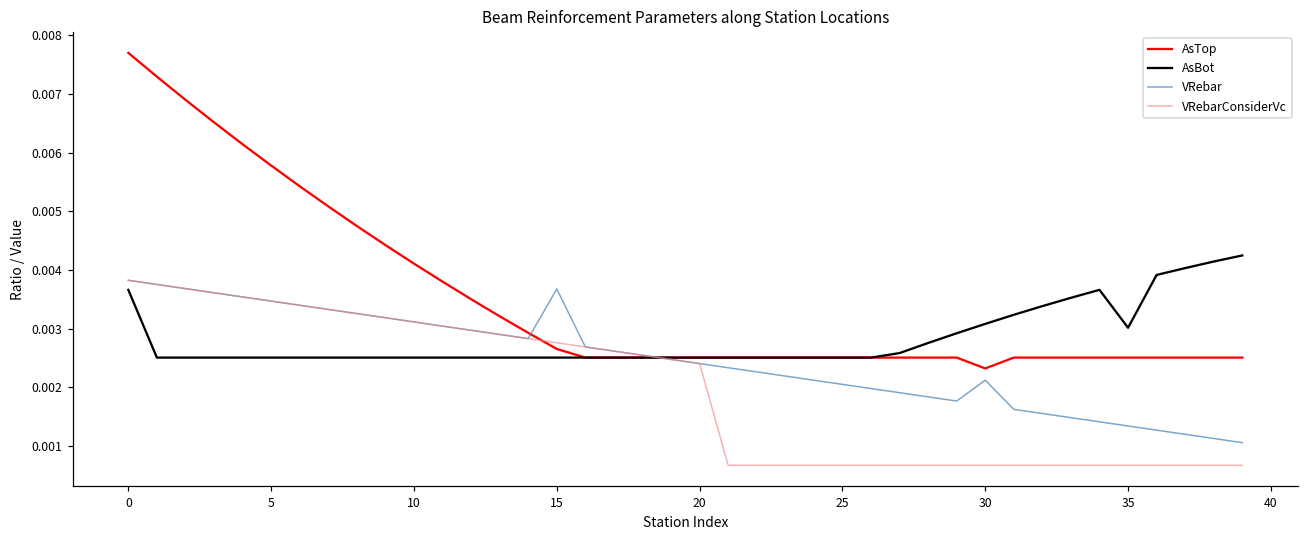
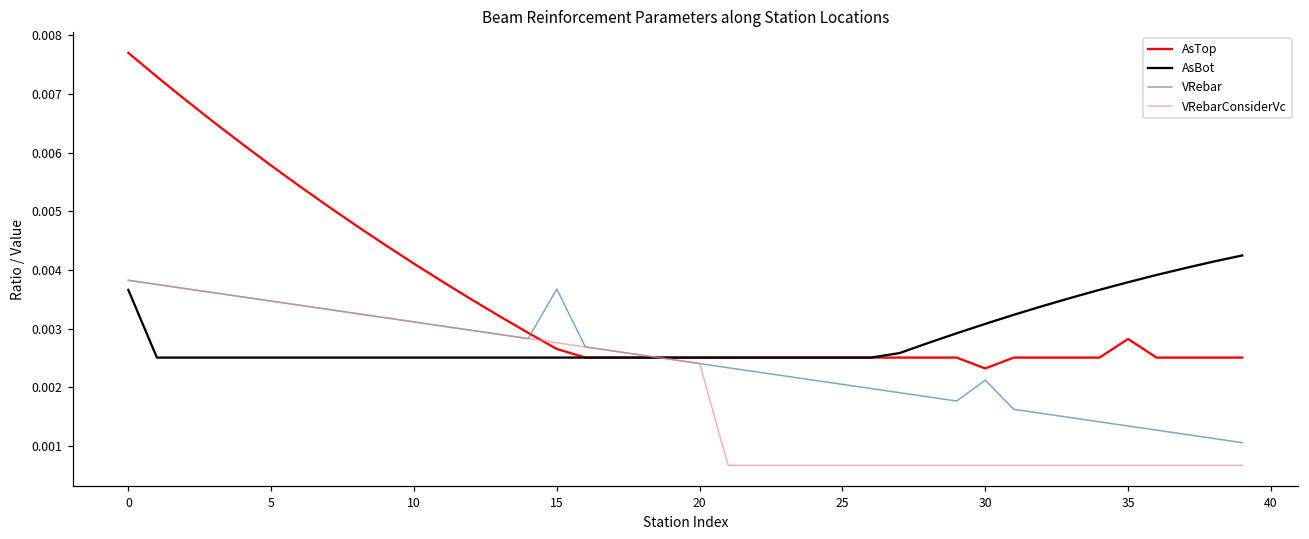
AsTop, 35: 0.0025 -> 0.0028
AsBot, 35: 0.0030 -> 0.0038
